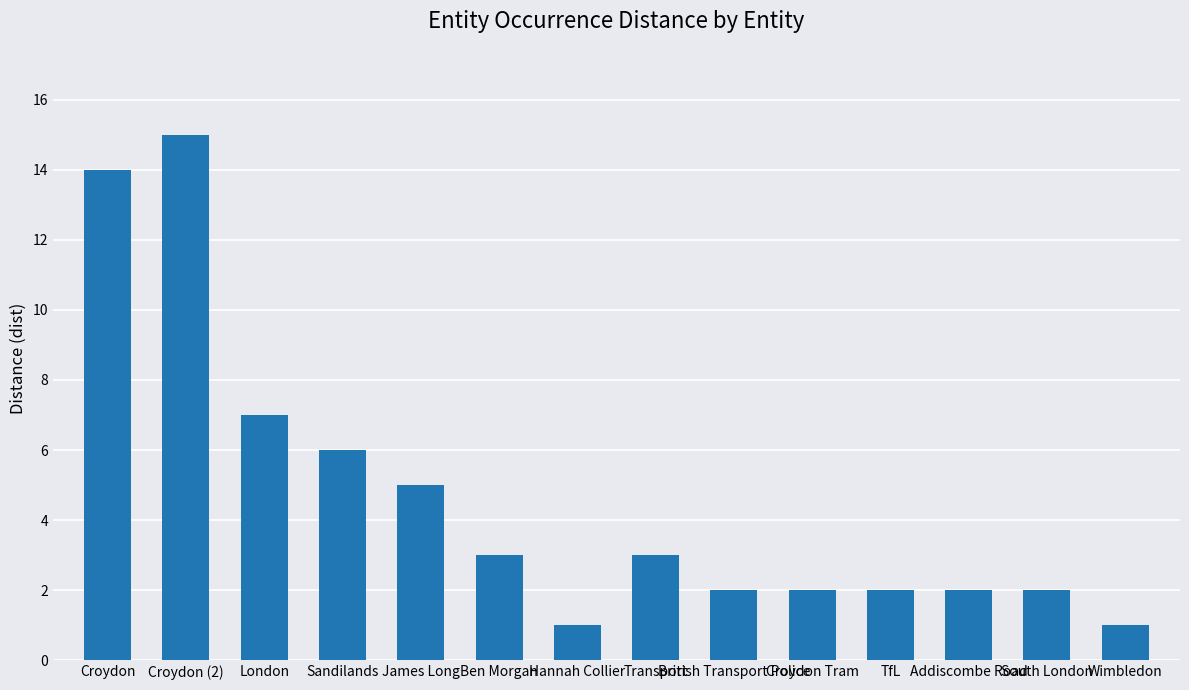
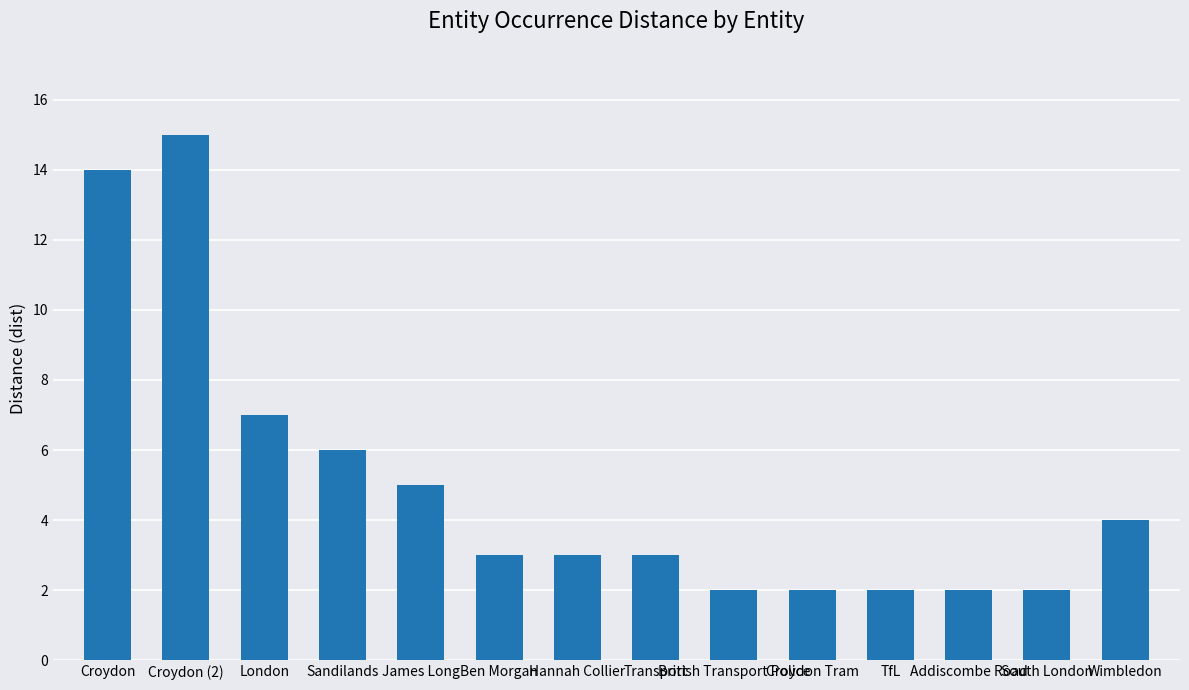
Hannah Collier: 1 -> 3
Wimbledon: 1 -> 4
